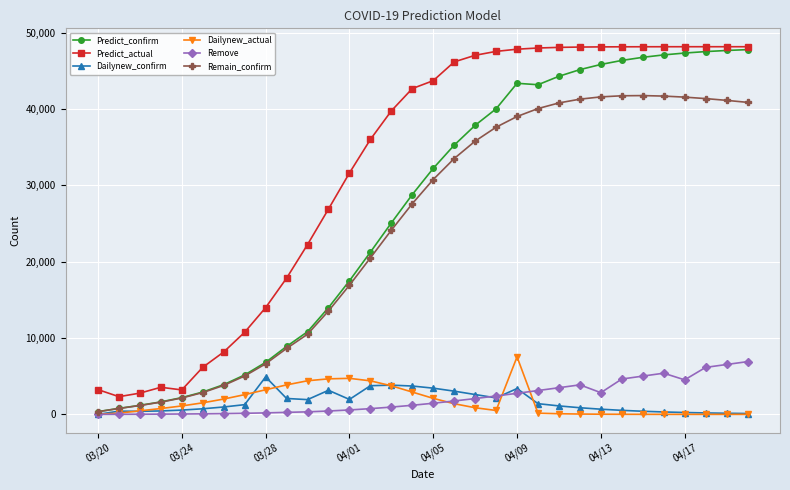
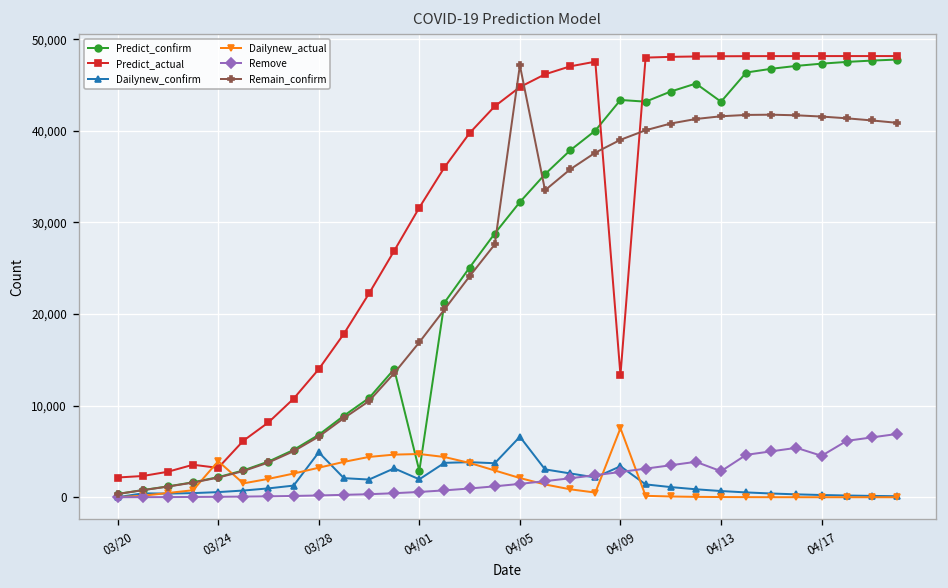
Predict_actual, 03/20: 3,000 -> 2,000
Dailynew_actual, 03/24: 1,000 -> 4,000
Predict_confirm, 04/01: 17,000 -> 3,000
Predict_actual, 04/05: 44,000 -> 45,000
Dailynew_confirm, 04/05: 3,000 -> 7,000
Remain_confirm, 04/05: 31,000 -> 47,000
Predict_actual, 04/09: 48,000 -> 13,000
Predict_confirm, 04/13: 46,000 -> 43,000
